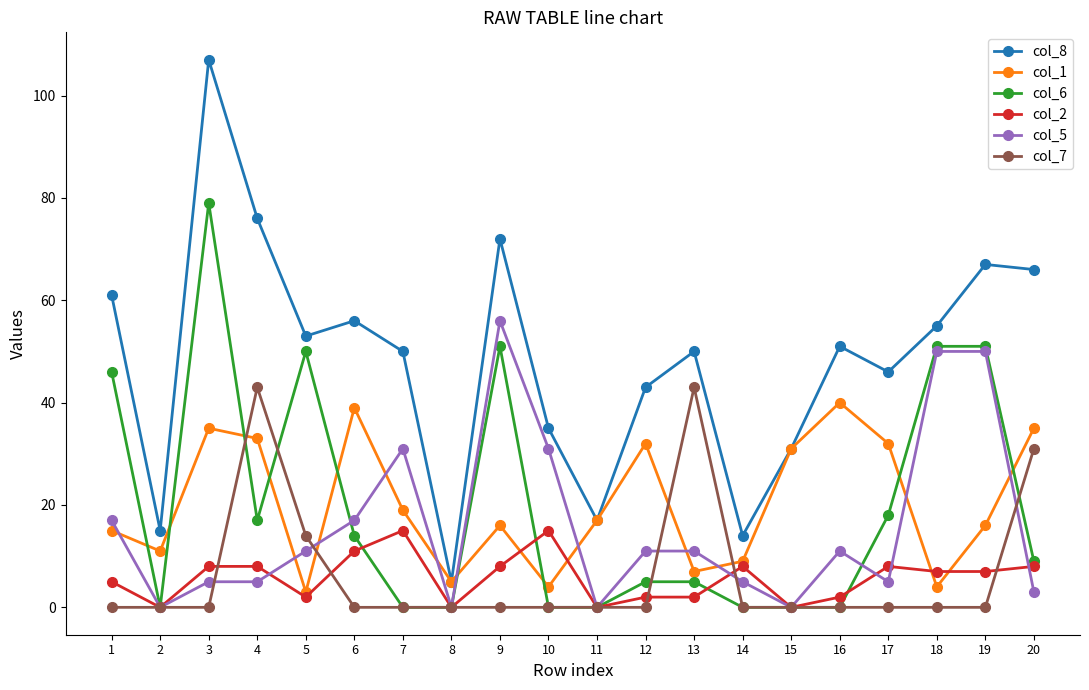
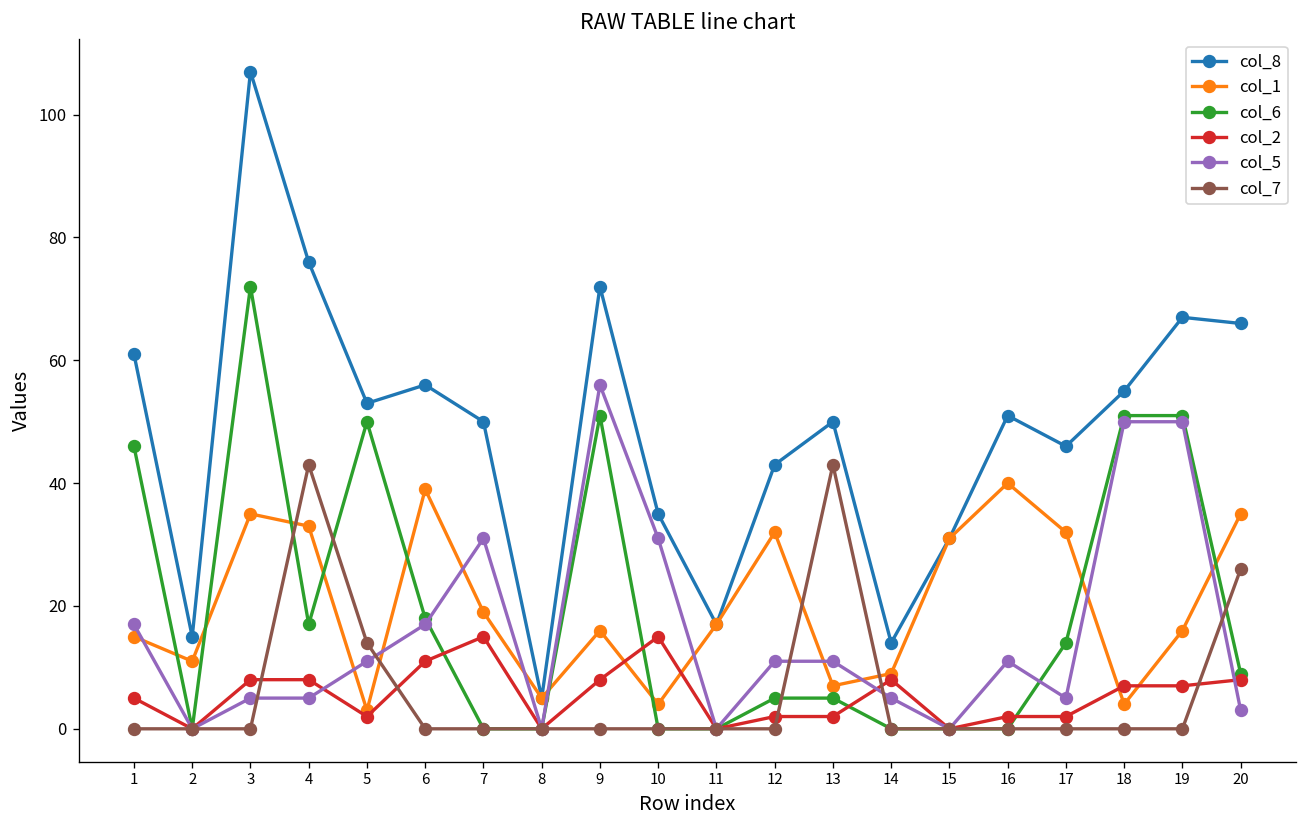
col_6, 3: 79 -> 72
col_6, 6: 14 -> 18
col_6, 17: 18 -> 14
col_2, 17: 8 -> 2
col_7, 20: 31 -> 26
